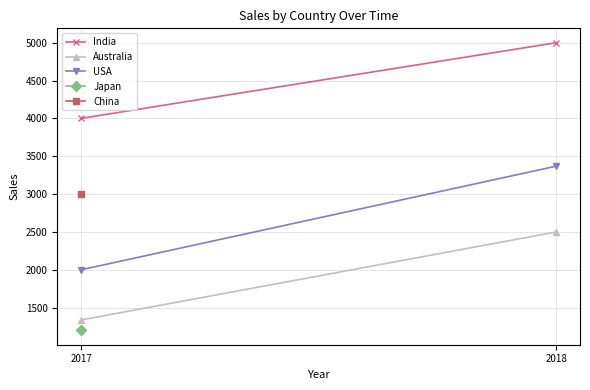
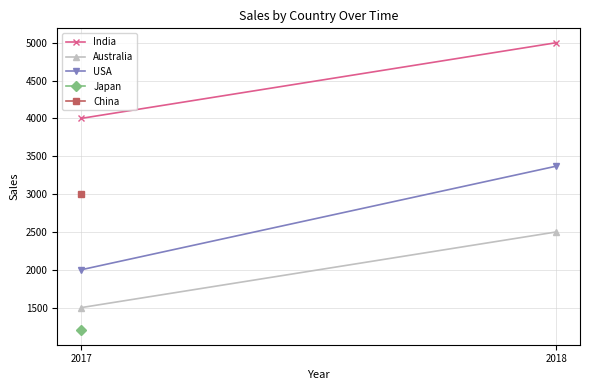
Australia, 2017: 1300 -> 1500
